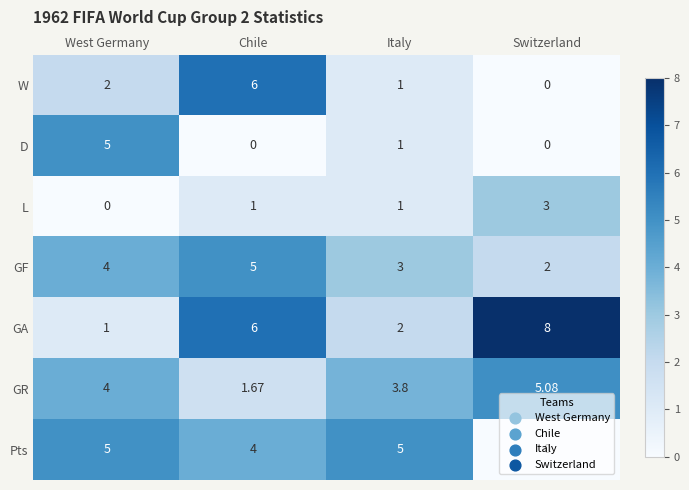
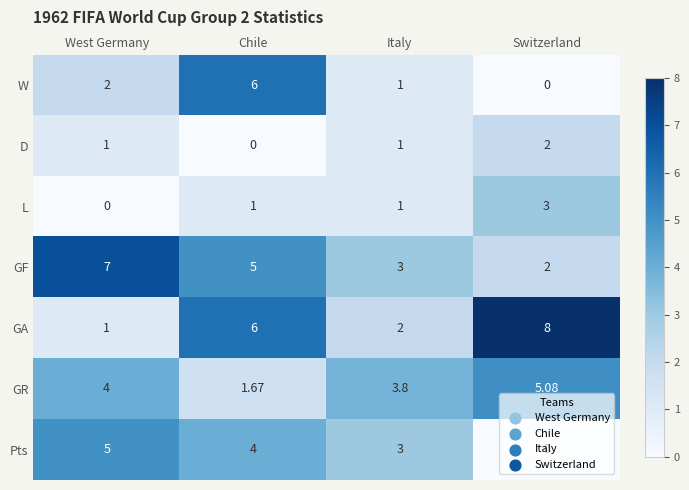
D, West Germany: 5 -> 1
D, Switzerland: 0 -> 2
GF, West Germany: 4 -> 7
Pts, Italy: 5 -> 3
